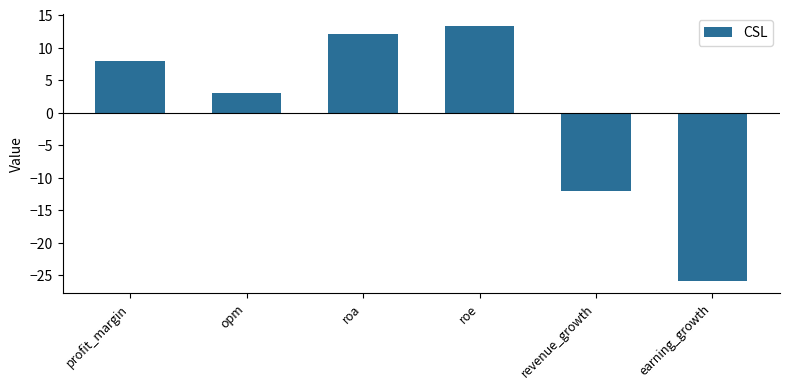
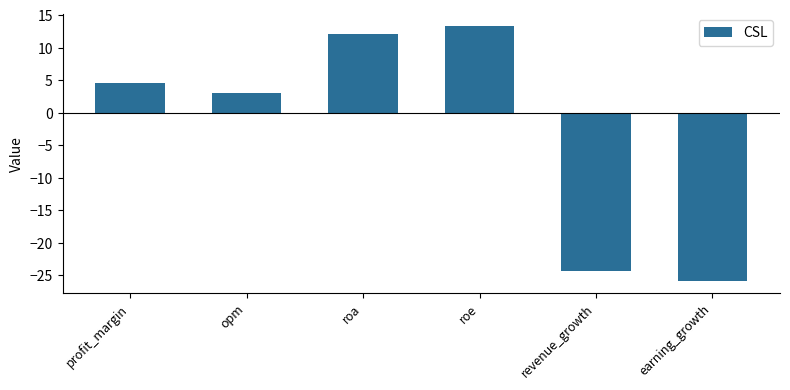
profit_margin: 8 -> 5
revenue_growth: -12 -> -24
